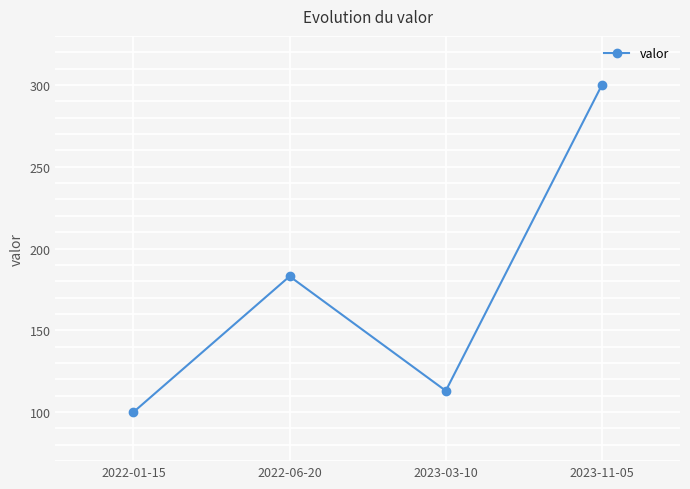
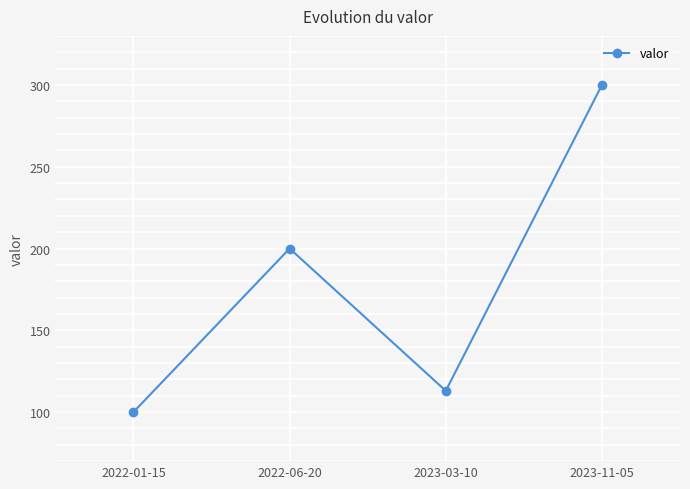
2022-06-20: 183 -> 200
